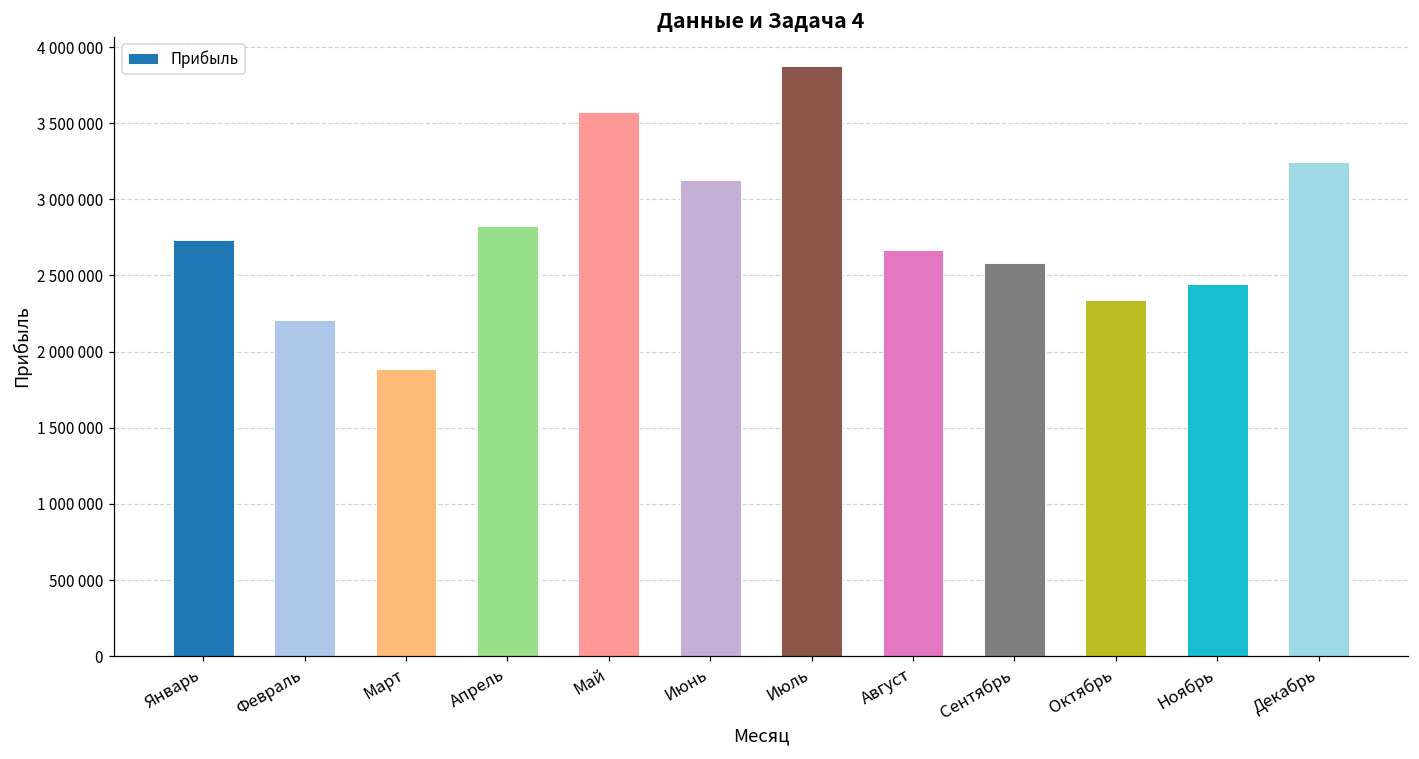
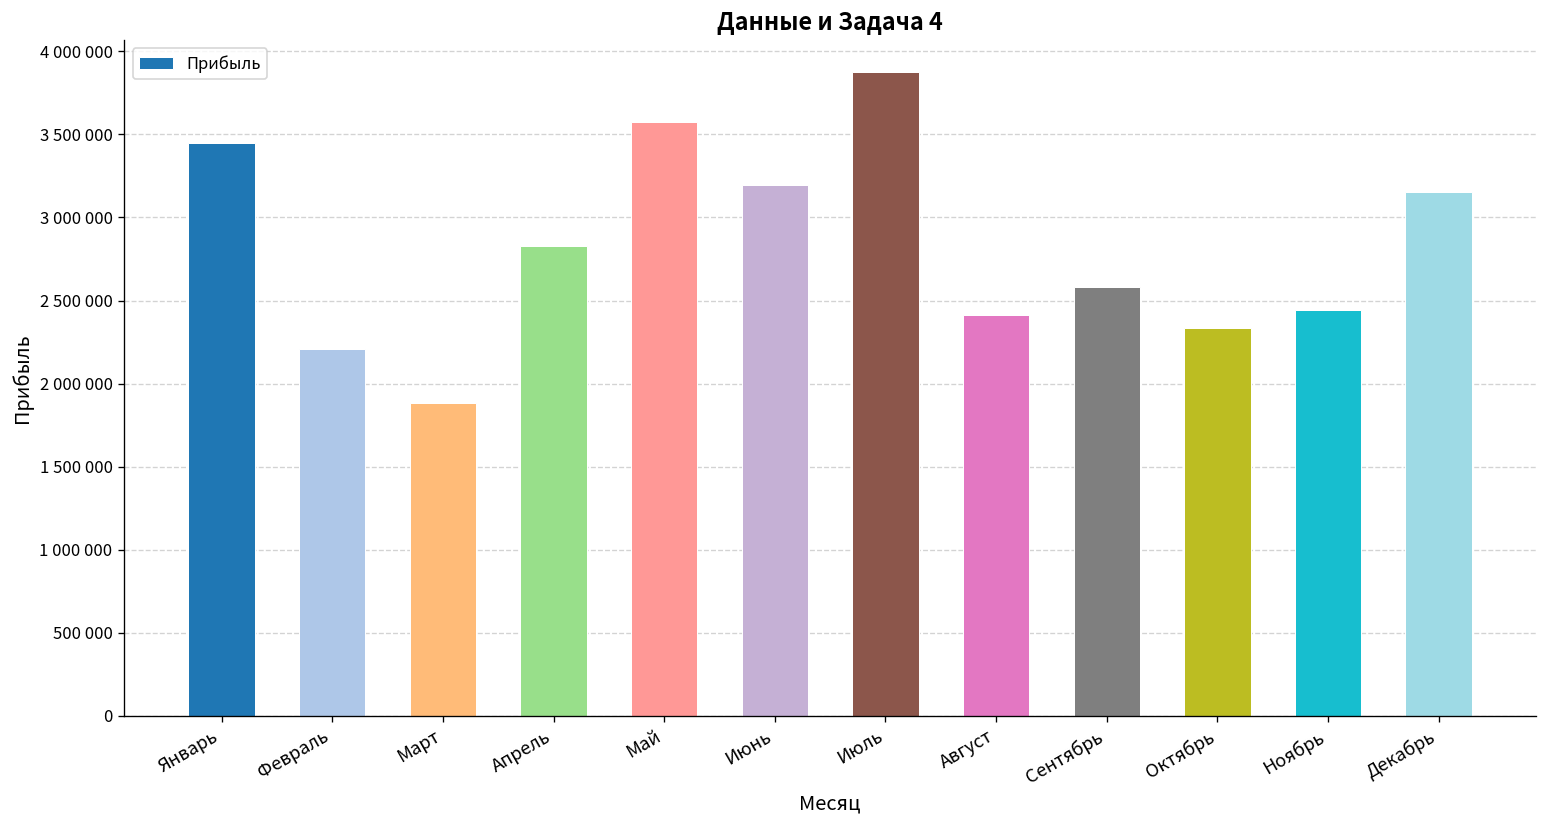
Январь: 2740000 -> 3450000
Июнь: 3130000 -> 3200000
Август: 2670000 -> 2410000
Декабрь: 3250000 -> 3150000
